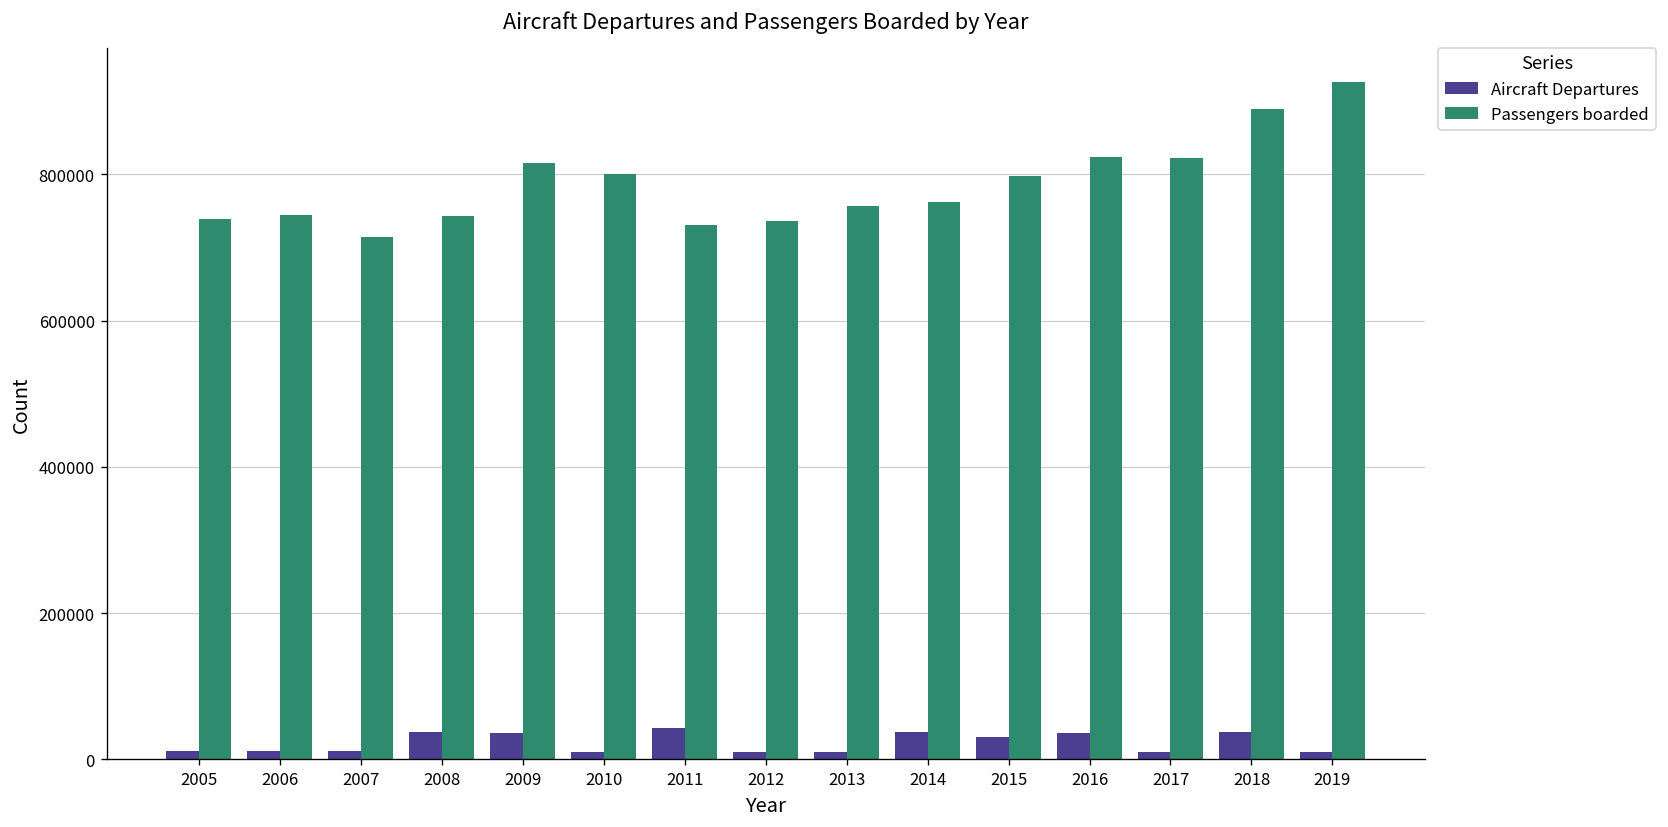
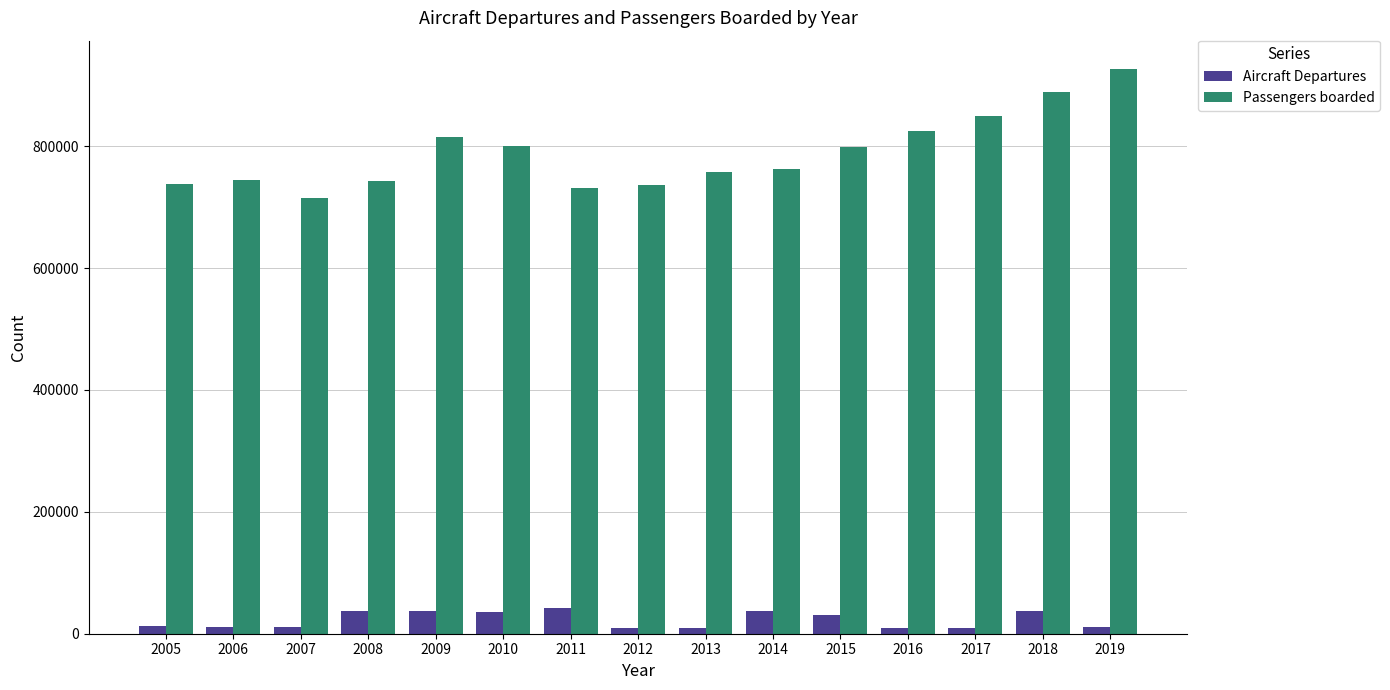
Aircraft Departures, 2010: 10000 -> 30000
Aircraft Departures, 2016: 40000 -> 10000
Passengers boarded, 2017: 820000 -> 850000
